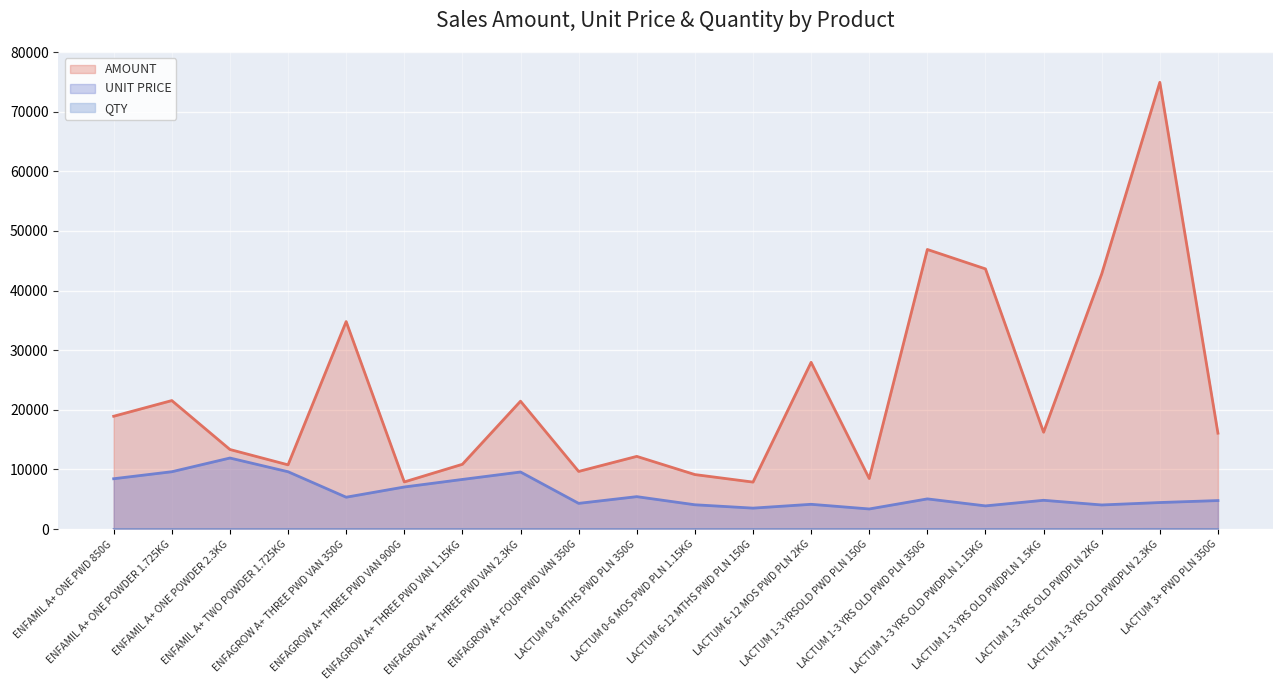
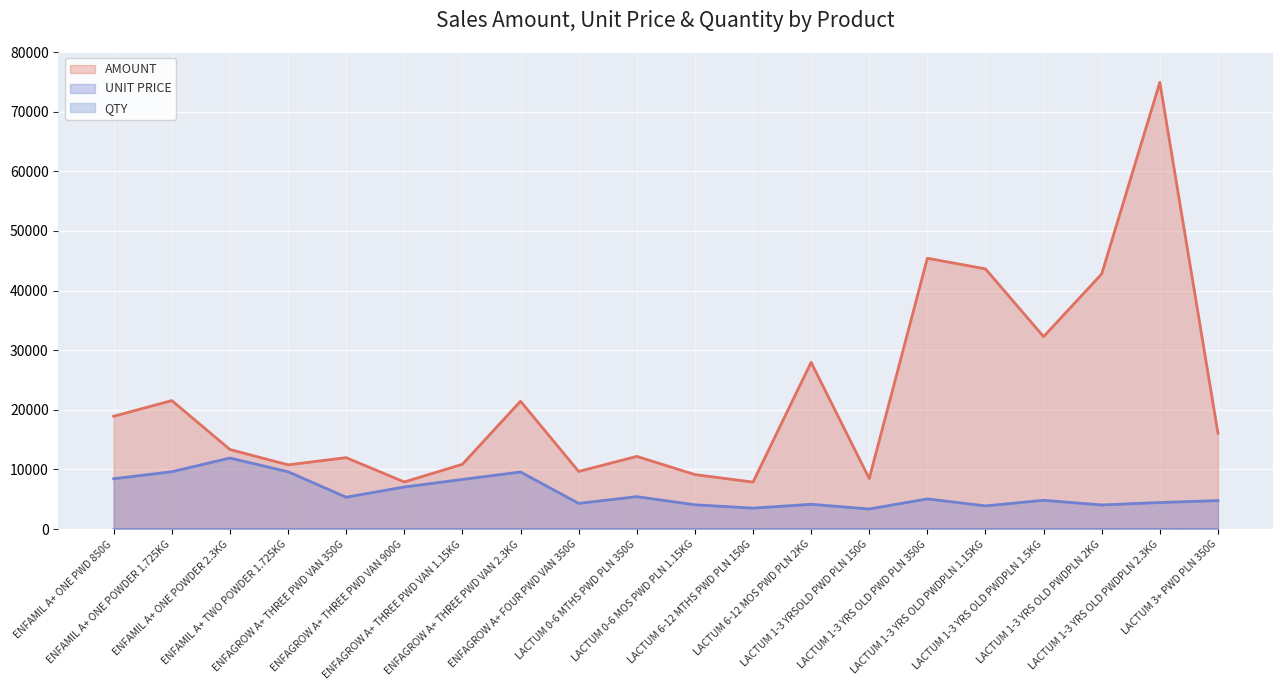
AMOUNT, ENFAGROW A+ THREE PWD VAN 350G: 35000 -> 12000
AMOUNT, LACTUM 1-3 YRS OLD PWD PLN 350G: 47000 -> 45000
AMOUNT, LACTUM 1-3 YRS OLD PWDPLN 1.5KG: 16000 -> 32000
